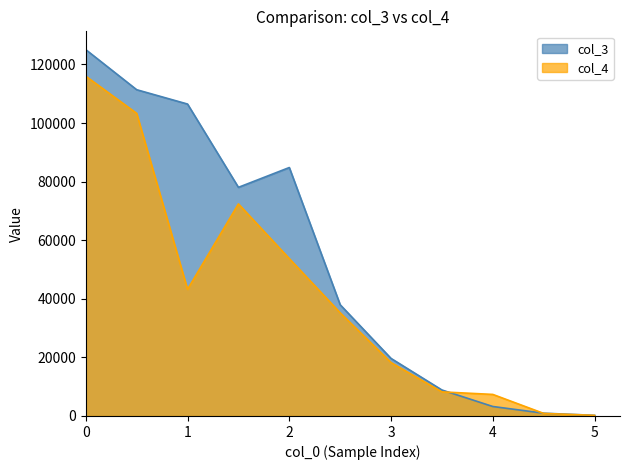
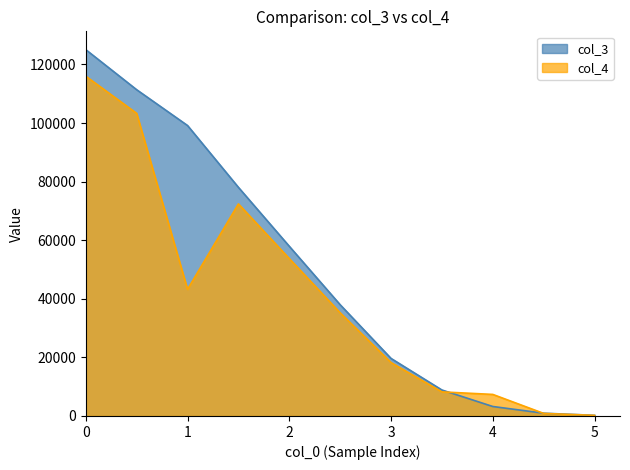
col_3, 1: 106000 -> 99000
col_3, 2: 85000 -> 58000
